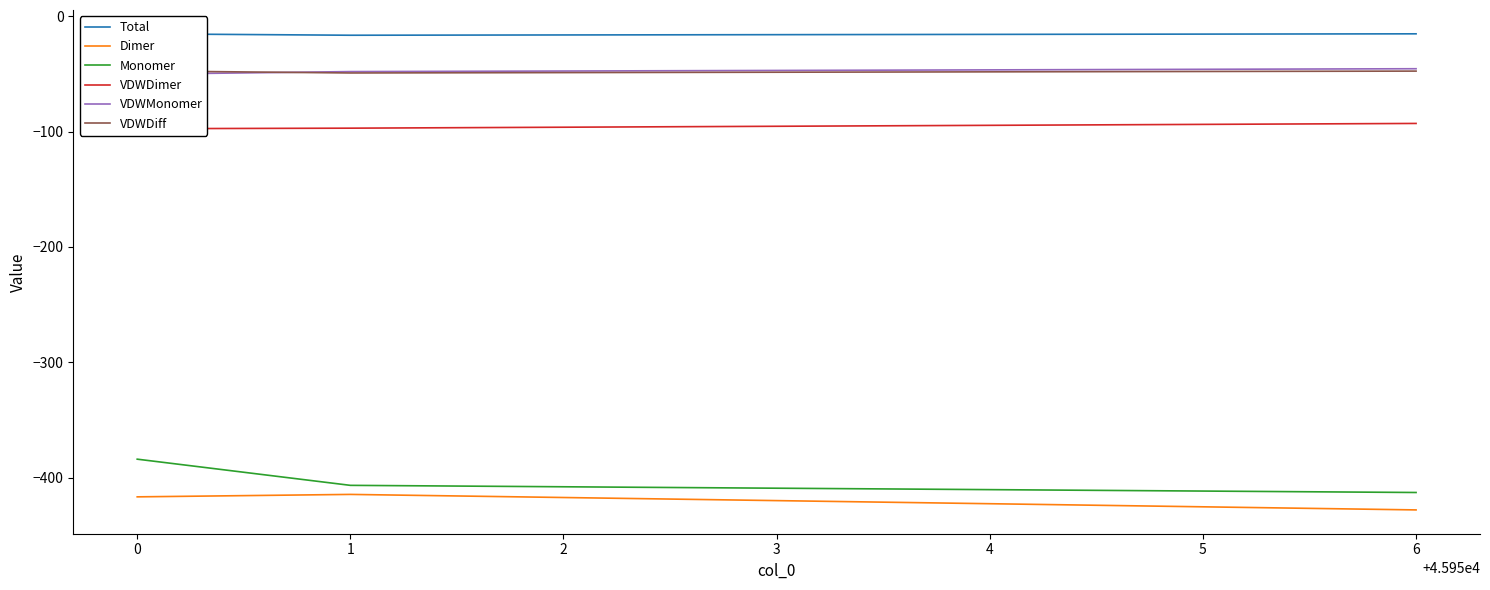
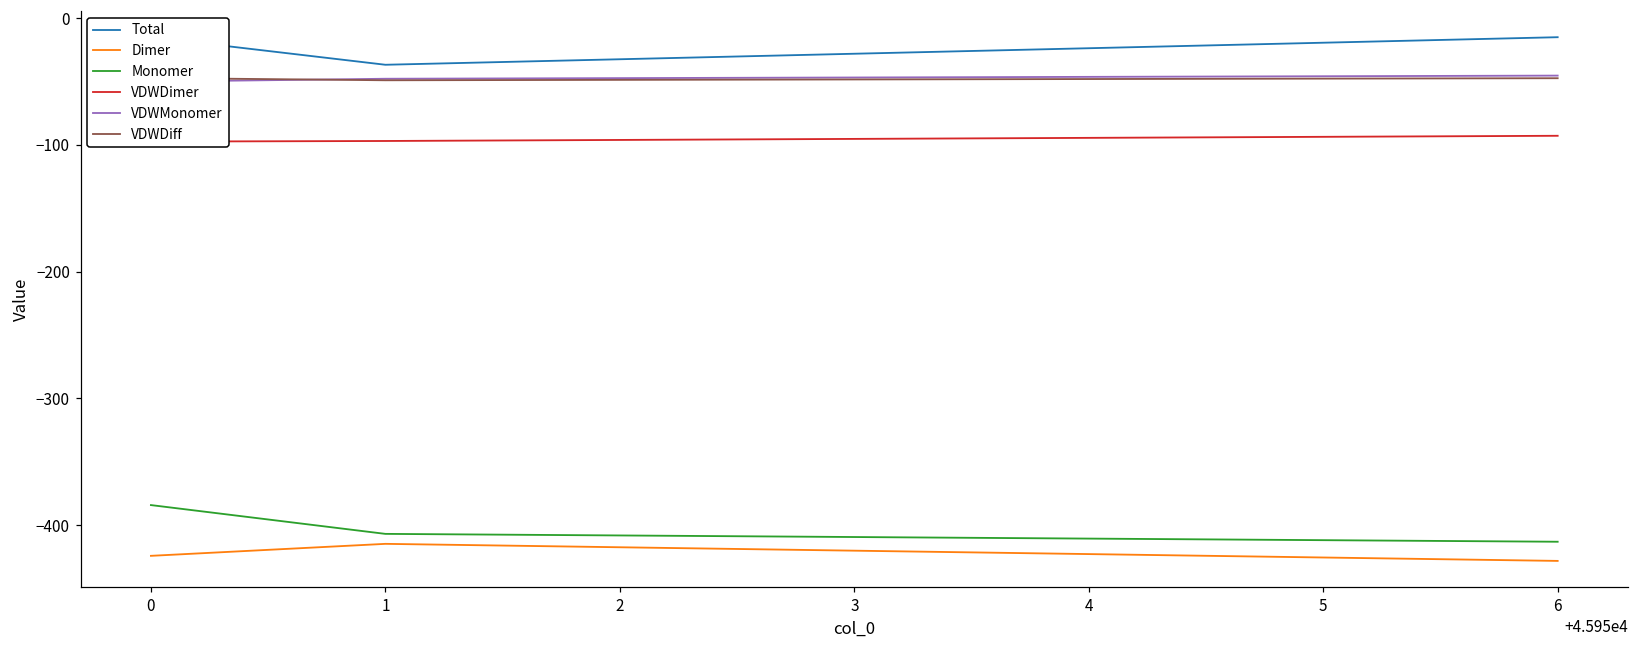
Dimer, 0: -417 -> -424
Total, 1: -16 -> -37
